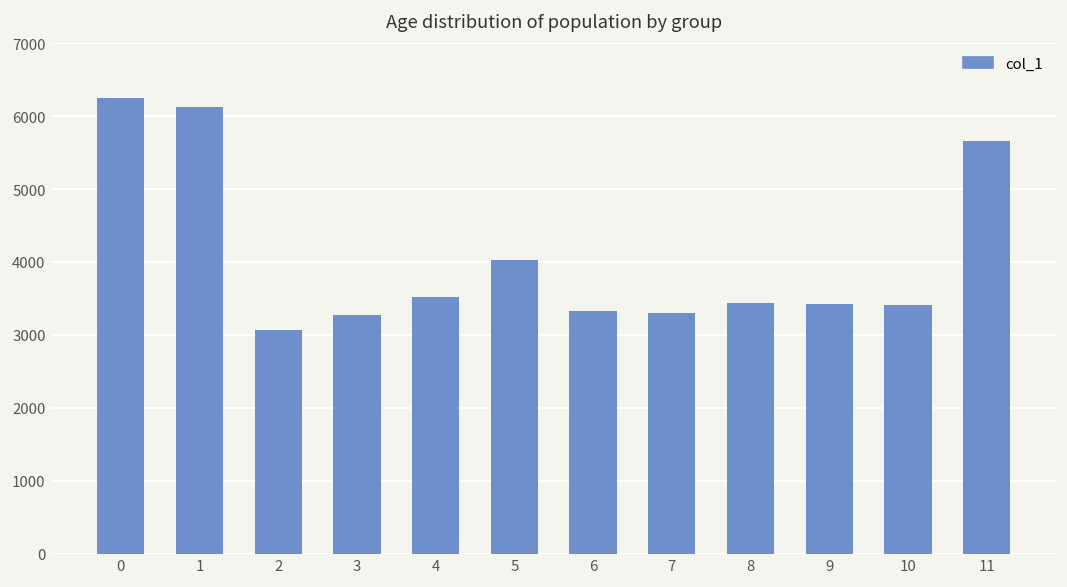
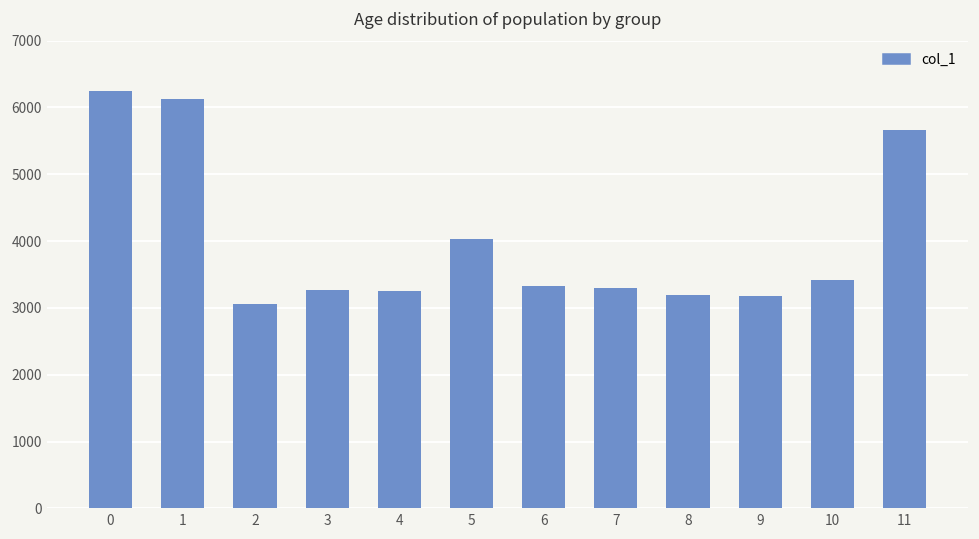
4: 3500 -> 3300
8: 3400 -> 3200
9: 3400 -> 3200
